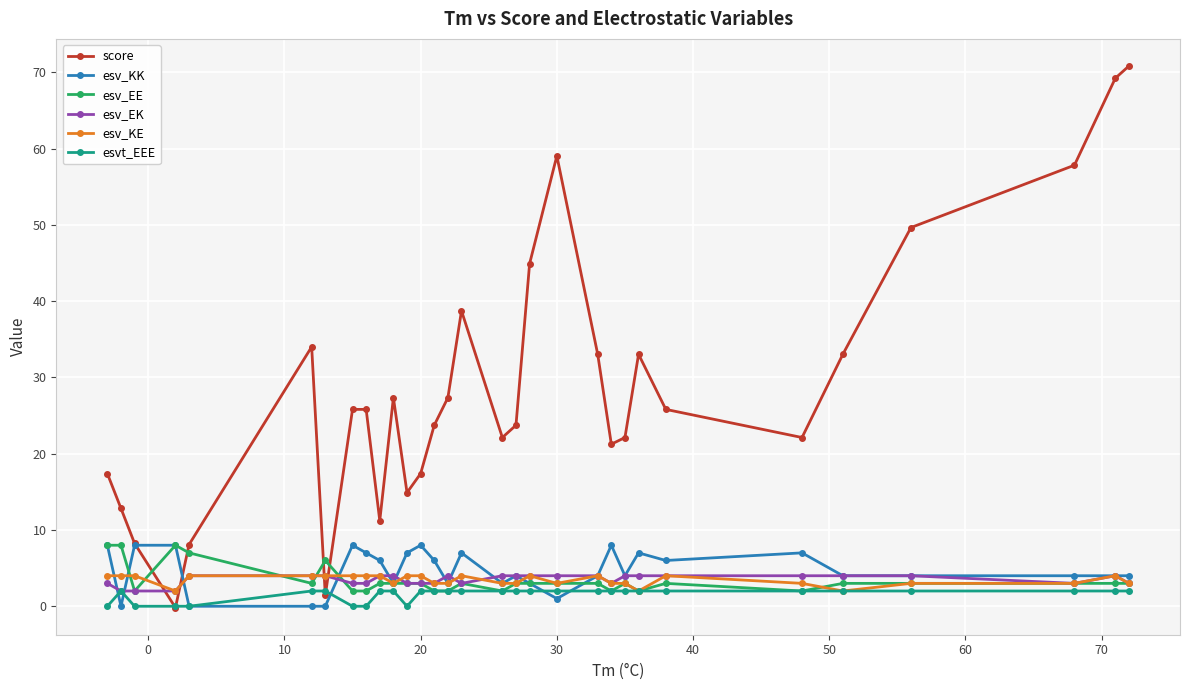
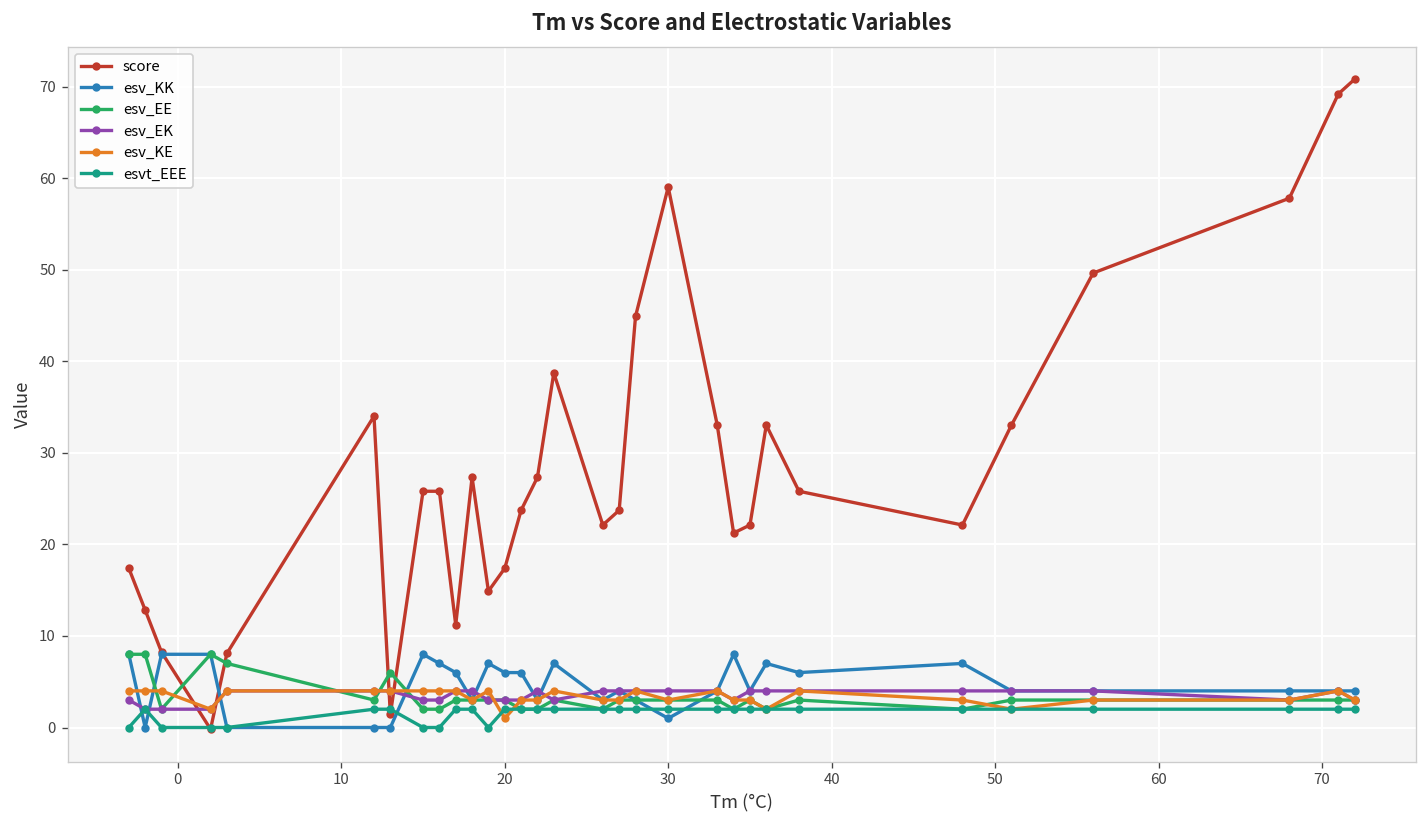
esv_KK, 20: 8 -> 6
esv_KE, 20: 4 -> 1
